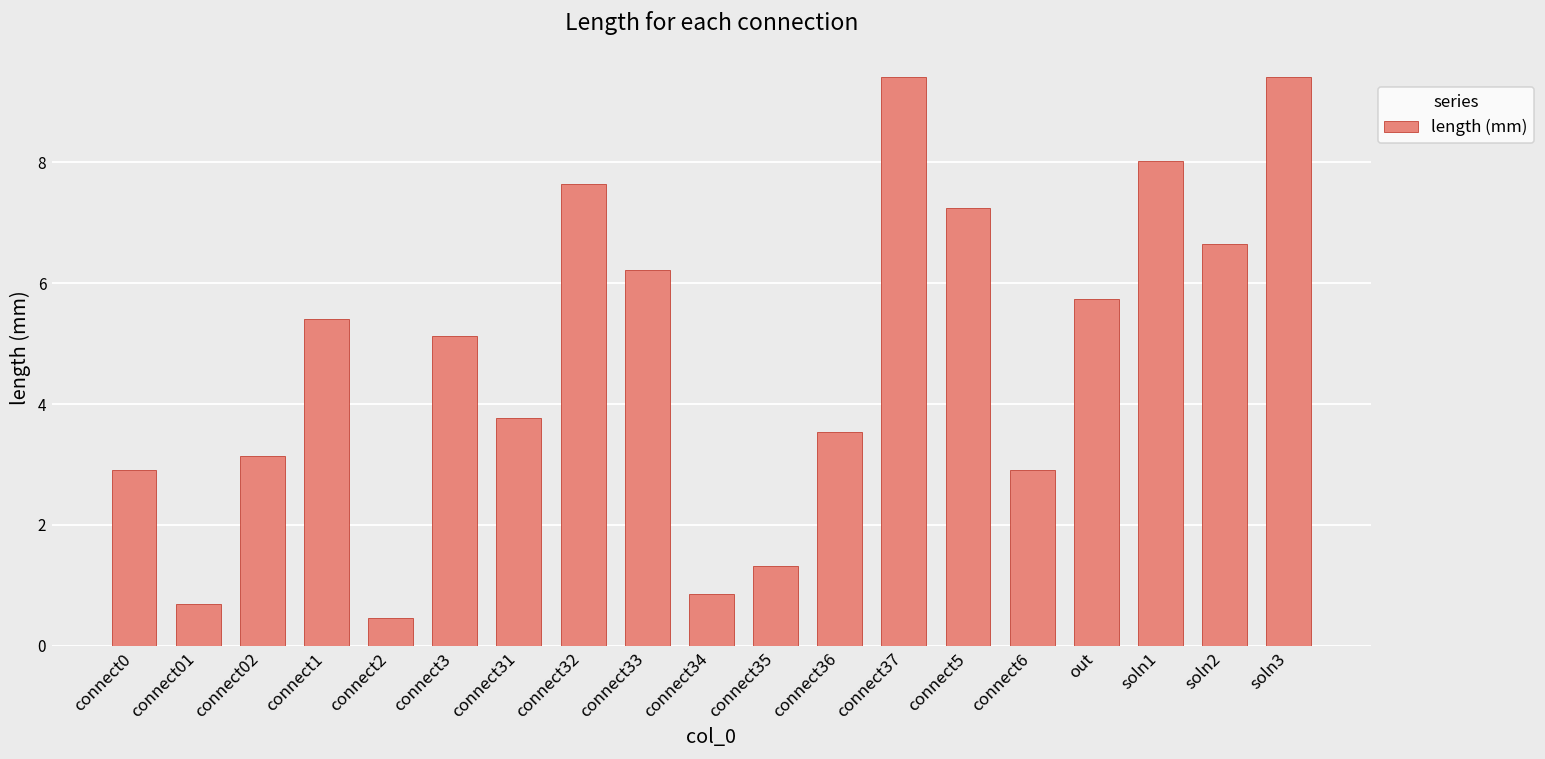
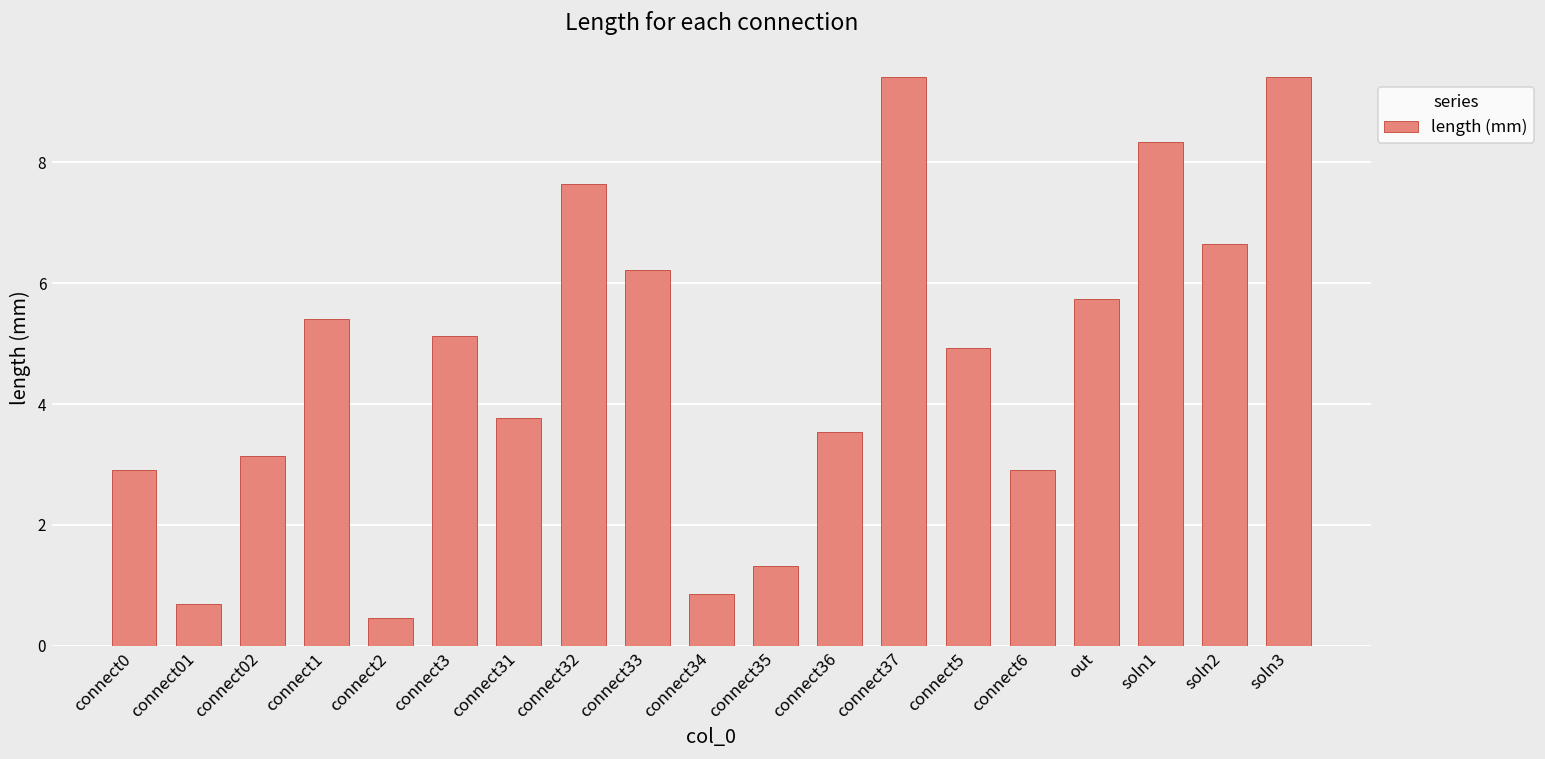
connect5: 7.3 -> 4.9
soln1: 8.0 -> 8.3
